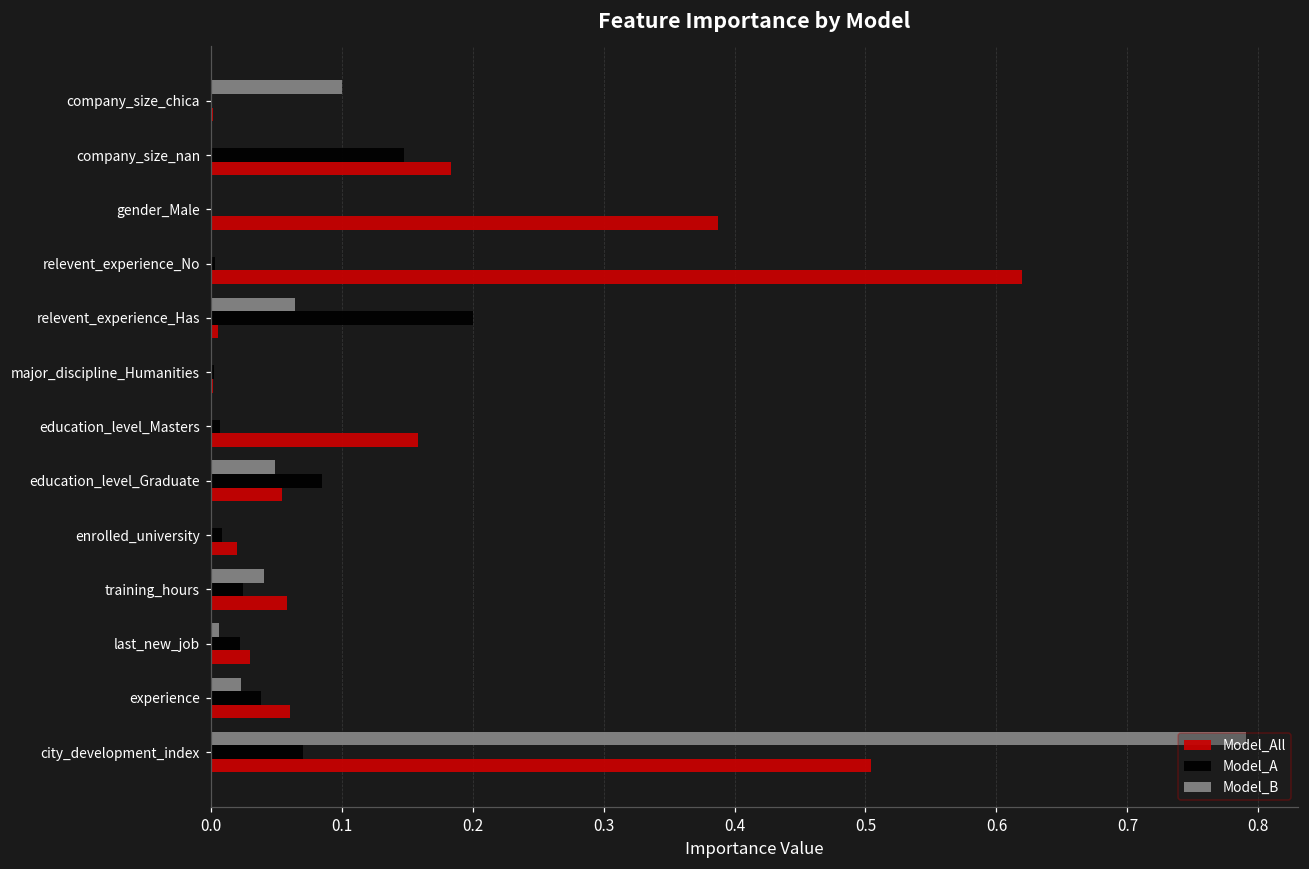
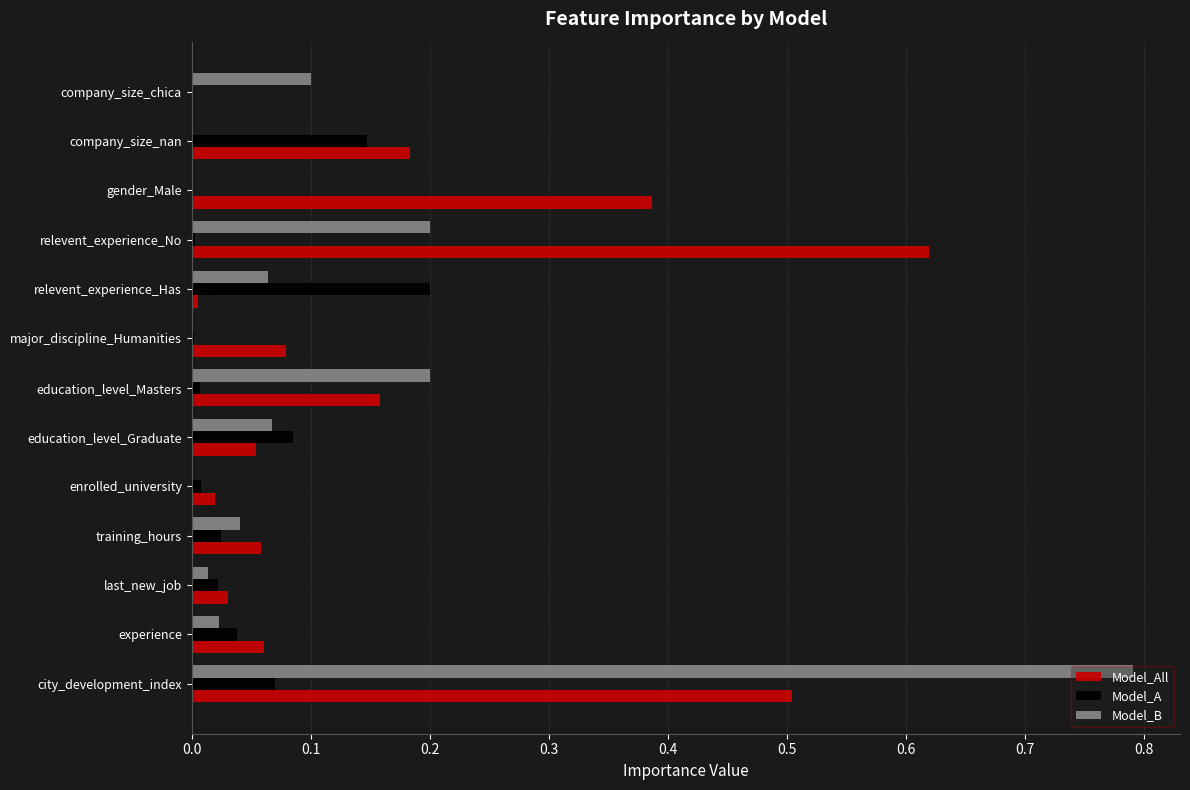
Model_B, relevent_experience_No: 0.0 -> 0.2
Model_All, major_discipline_Humanities: 0.002 -> 0.079
Model_B, education_level_Masters: 0.0 -> 0.2
Model_B, education_level_Graduate: 0.049 -> 0.068
Model_B, last_new_job: 0.006 -> 0.013
